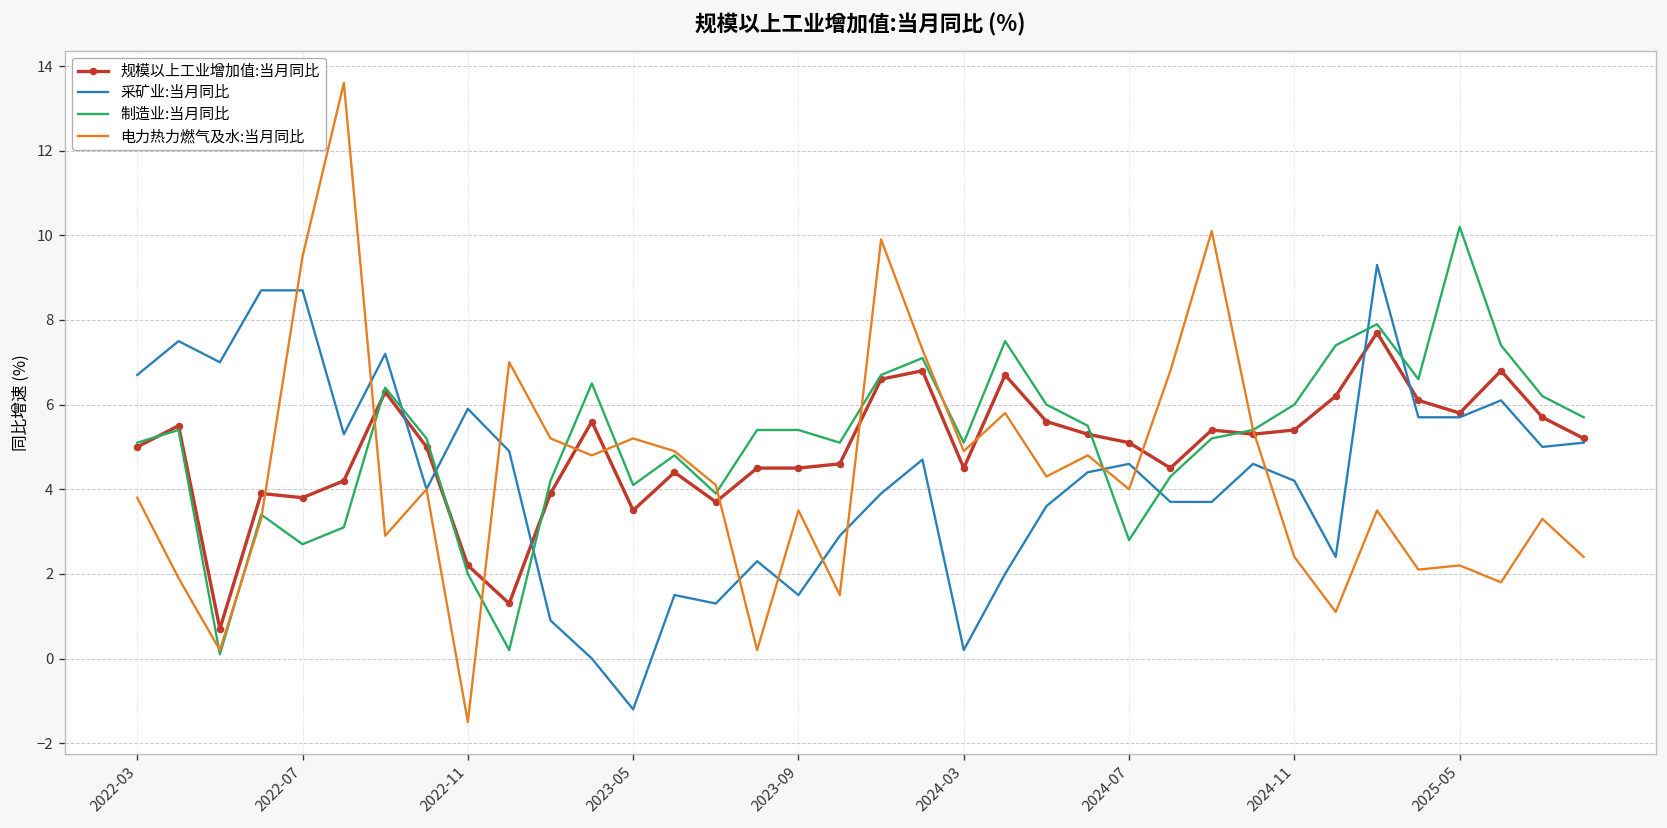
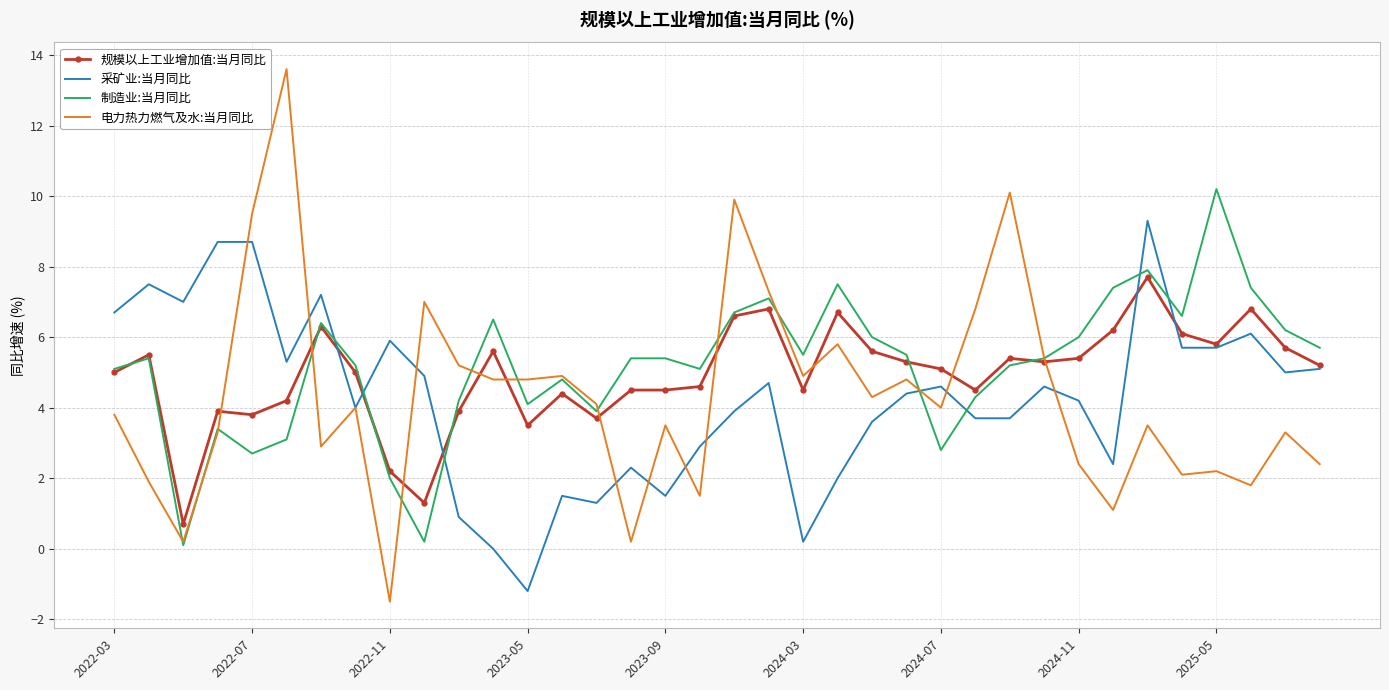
电力热力燃气及水:当月同比, 2023-05: 5.2 -> 4.8
制造业:当月同比, 2024-03: 5.1 -> 5.5
